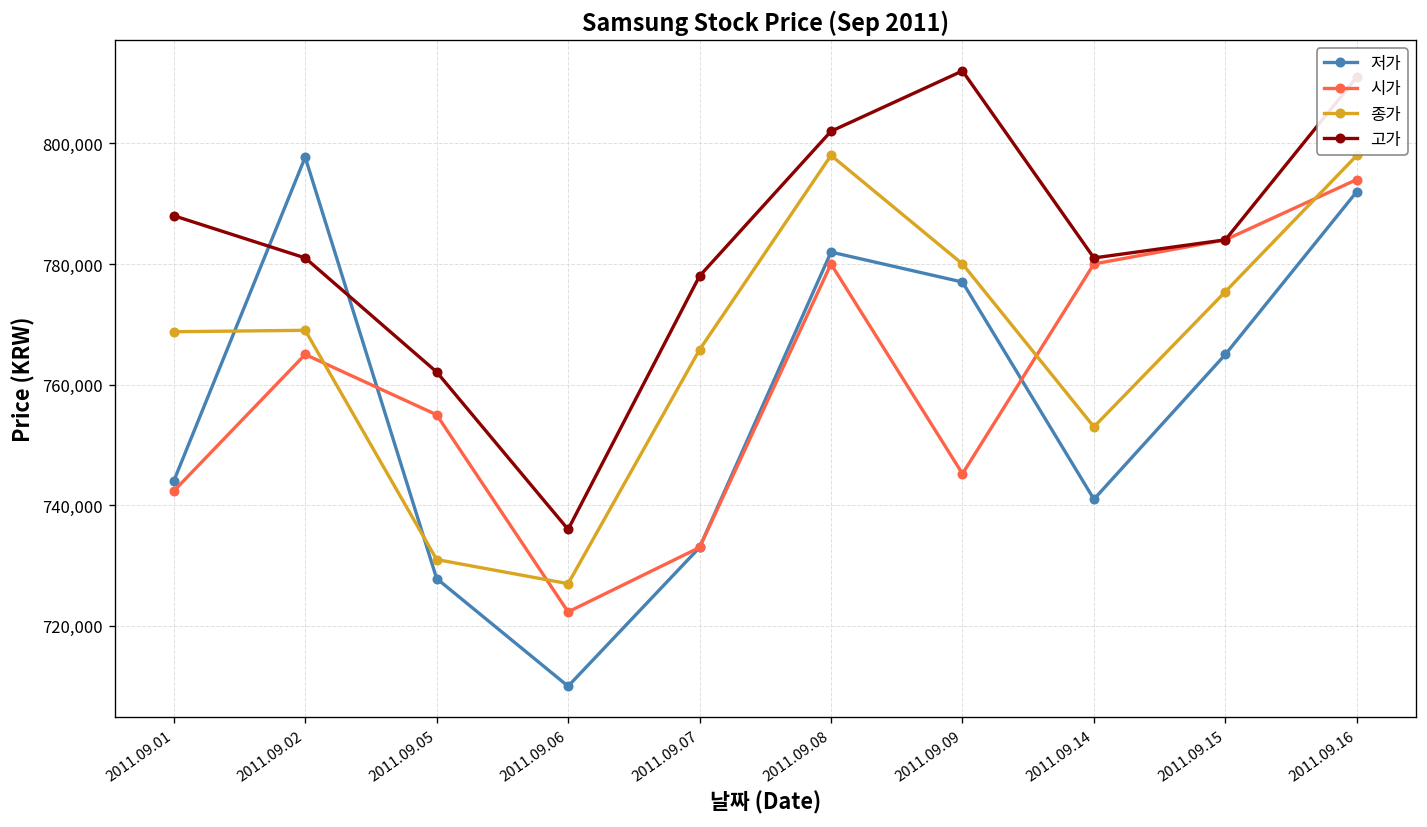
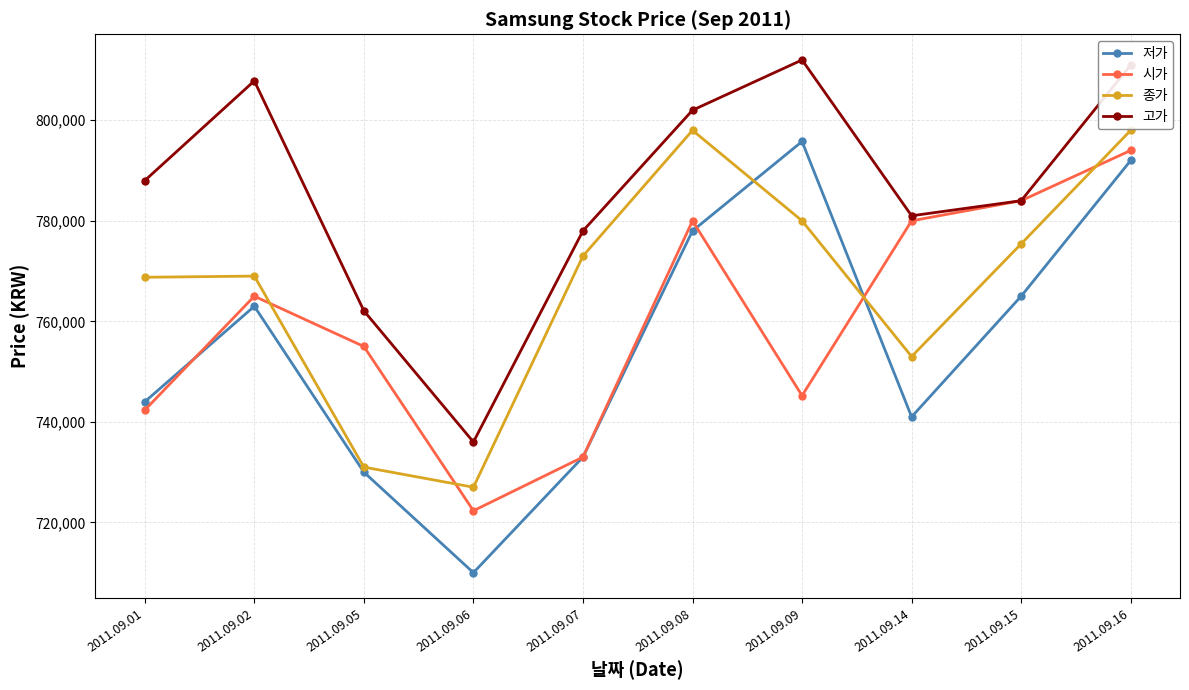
저가, 2011.09.02: 798,000 -> 763,000
고가, 2011.09.02: 781,000 -> 808,000
저가, 2011.09.05: 728,000 -> 730,000
종가, 2011.09.07: 766,000 -> 773,000
저가, 2011.09.08: 782,000 -> 778,000
저가, 2011.09.09: 777,000 -> 796,000
